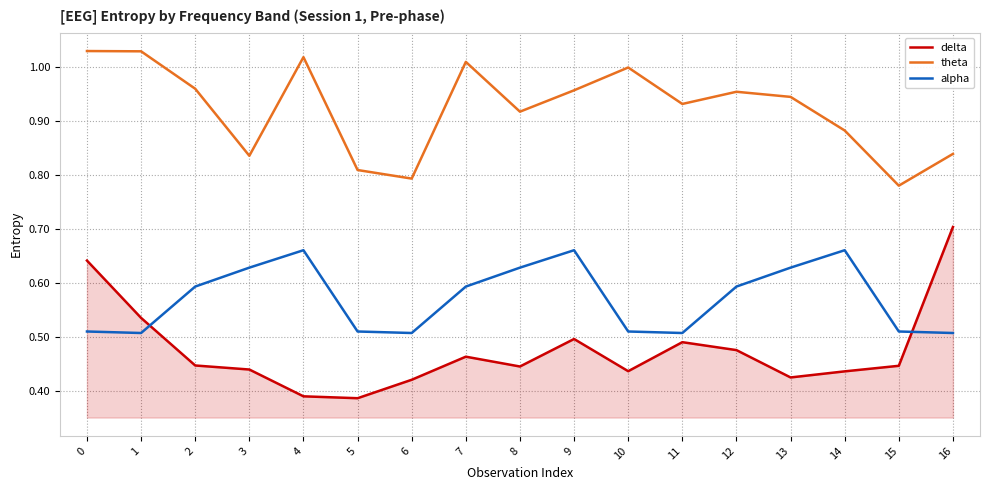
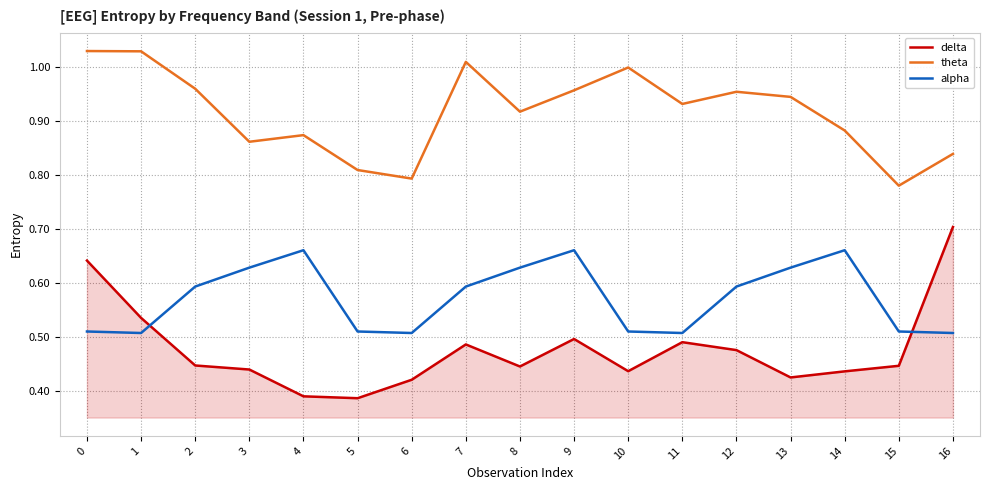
theta, 3: 0.84 -> 0.86
theta, 4: 1.02 -> 0.87
delta, 7: 0.46 -> 0.49
